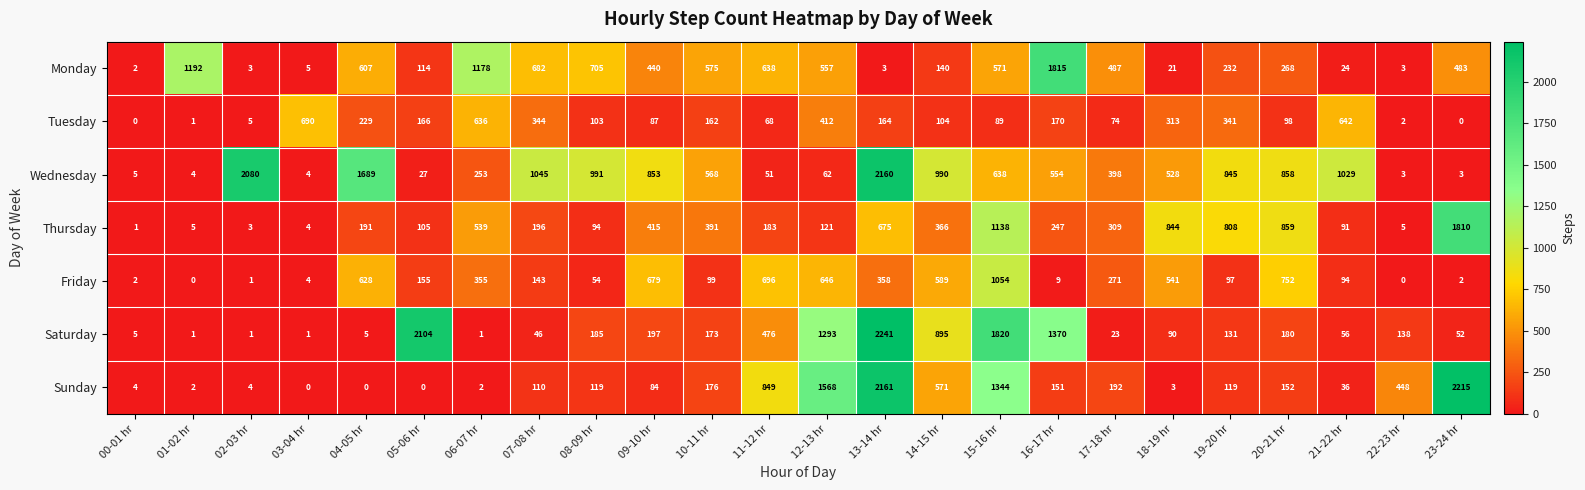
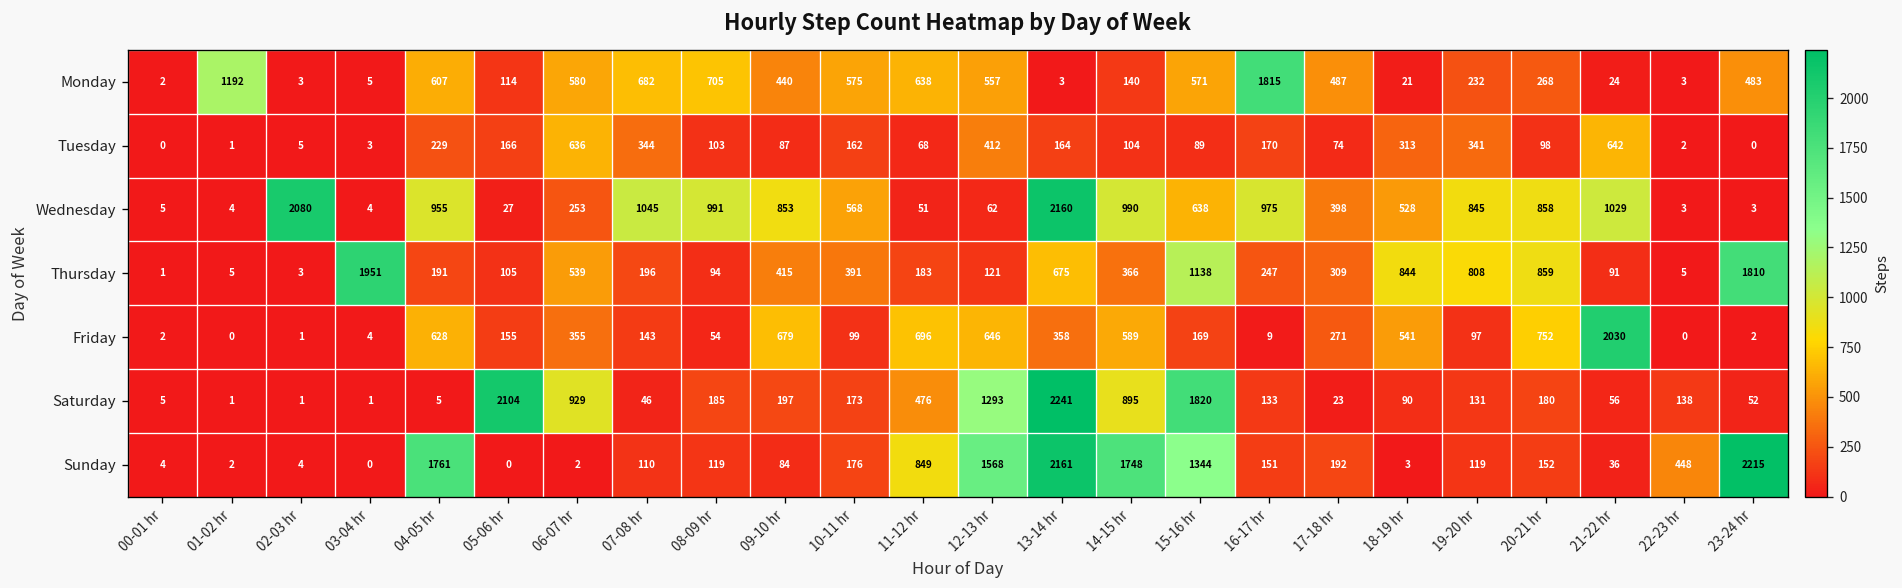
Monday, 06-07 hr: 1178 -> 580
Tuesday, 03-04 hr: 690 -> 3
Wednesday, 04-05 hr: 1689 -> 955
Wednesday, 16-17 hr: 554 -> 975
Thursday, 03-04 hr: 4 -> 1951
Friday, 15-16 hr: 1054 -> 169
Friday, 21-22 hr: 94 -> 2030
Saturday, 06-07 hr: 1 -> 929
Saturday, 16-17 hr: 1370 -> 133
Sunday, 04-05 hr: 0 -> 1761
Sunday, 14-15 hr: 571 -> 1748
